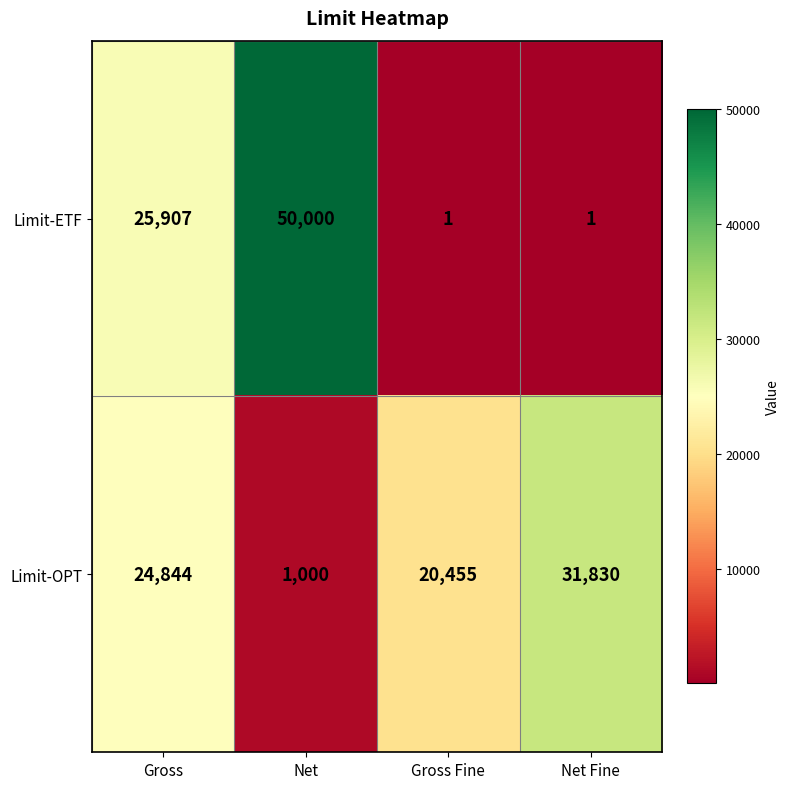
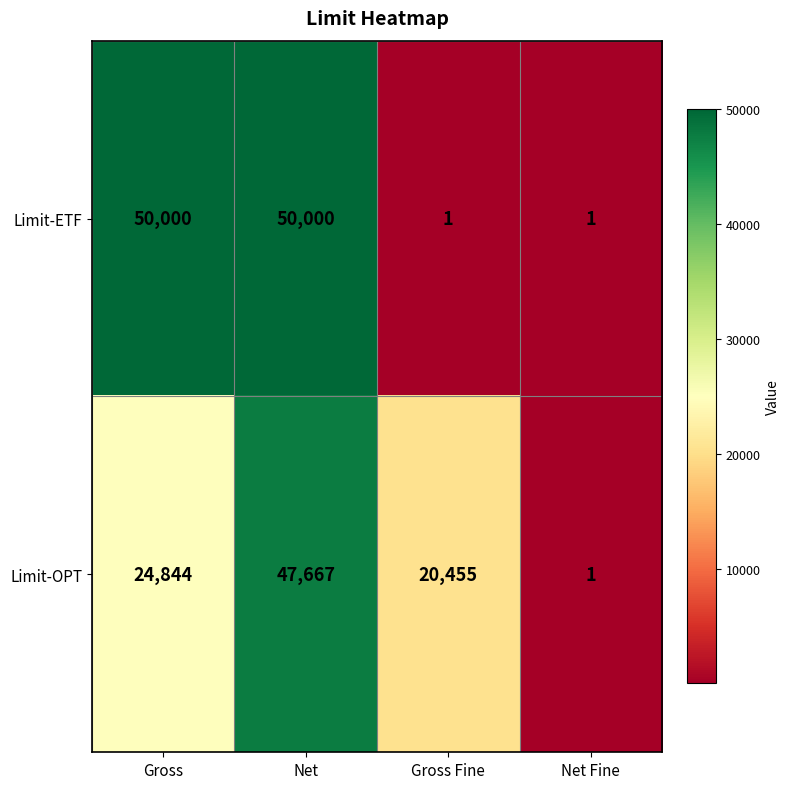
Limit-ETF, Gross: 25,907 -> 50,000
Limit-OPT, Net: 1,000 -> 47,667
Limit-OPT, Net Fine: 31,830 -> 1
